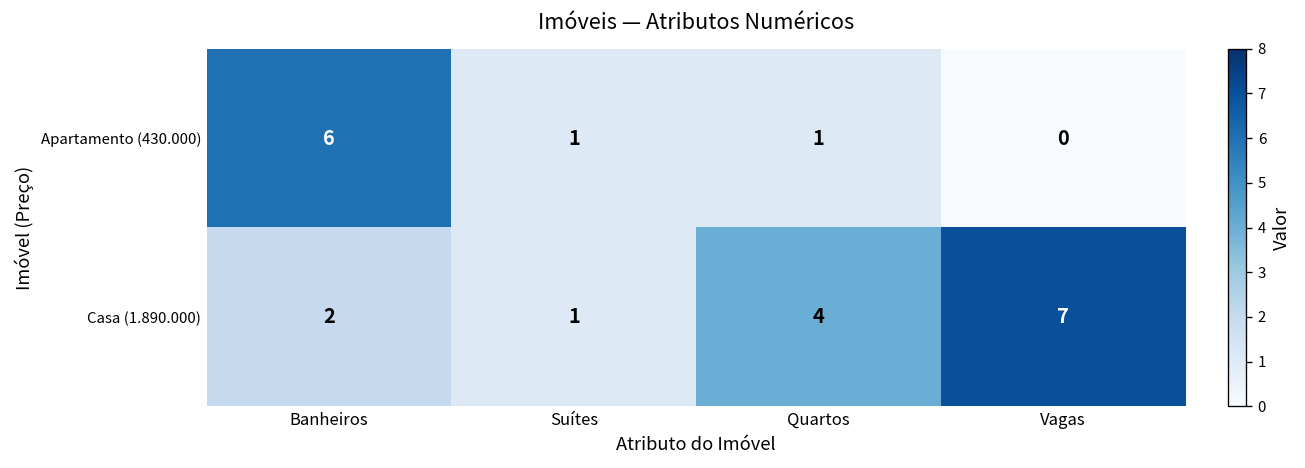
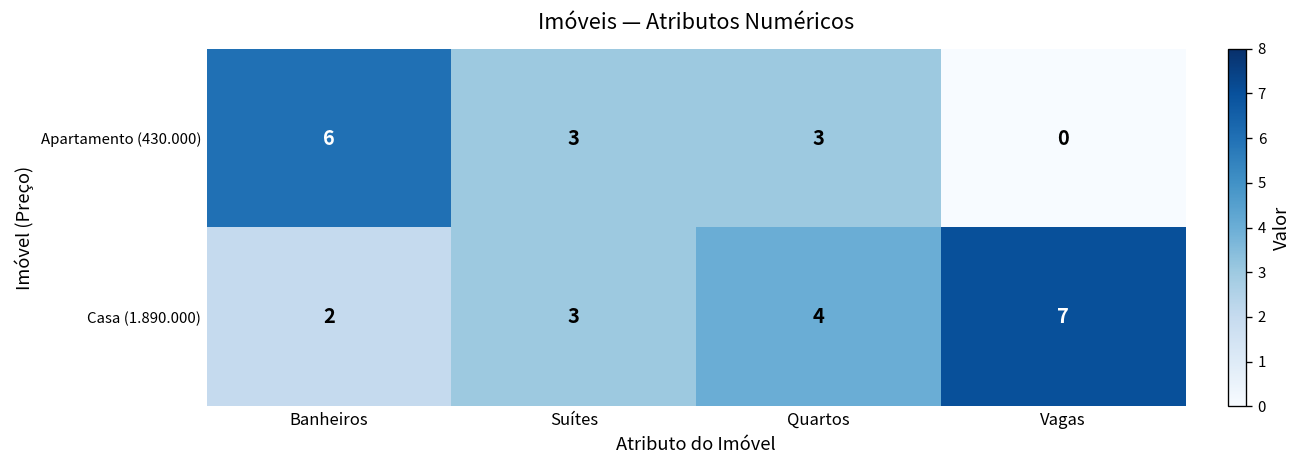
Apartamento (430.000), Suítes: 1 -> 3
Apartamento (430.000), Quartos: 1 -> 3
Casa (1.890.000), Suítes: 1 -> 3
